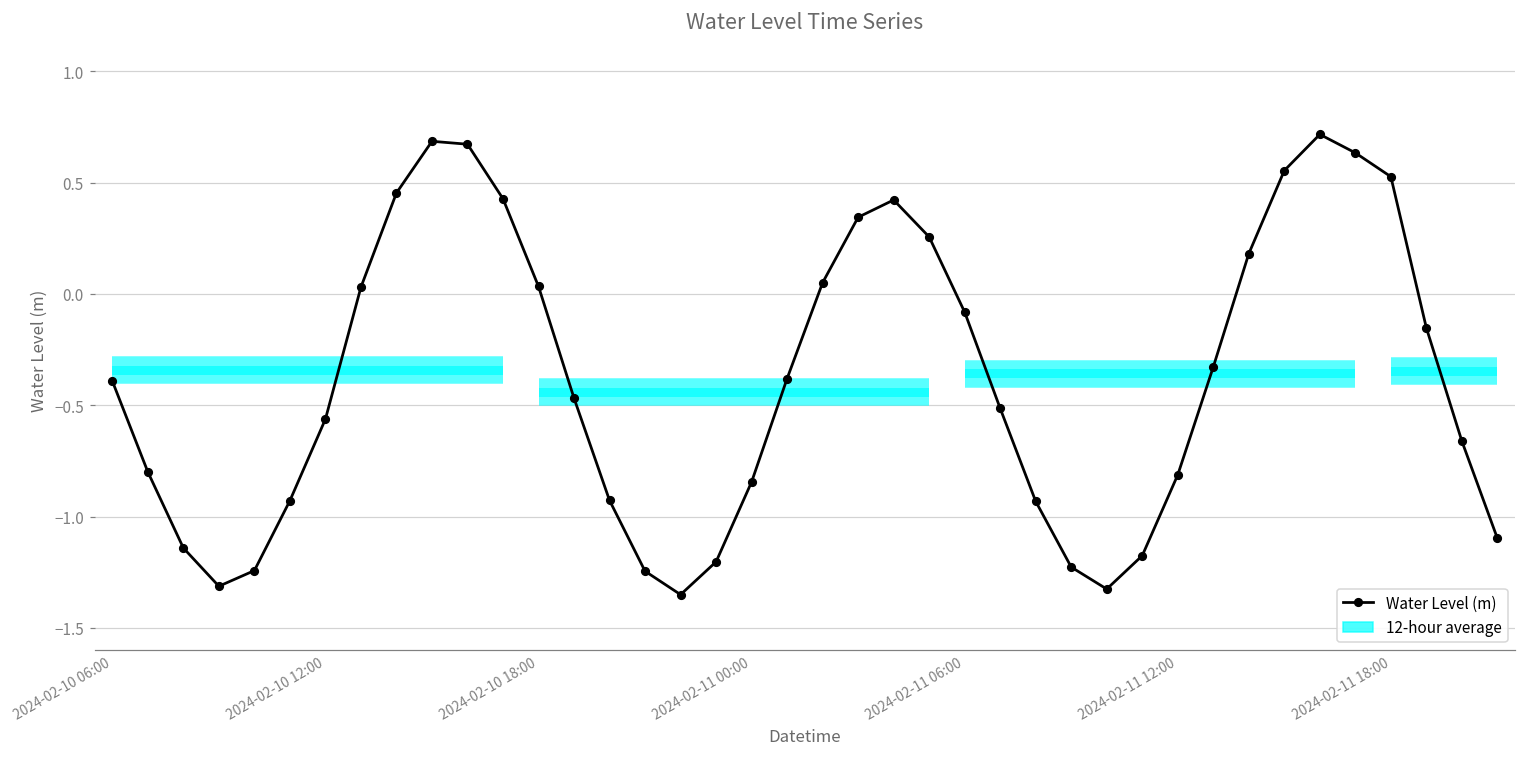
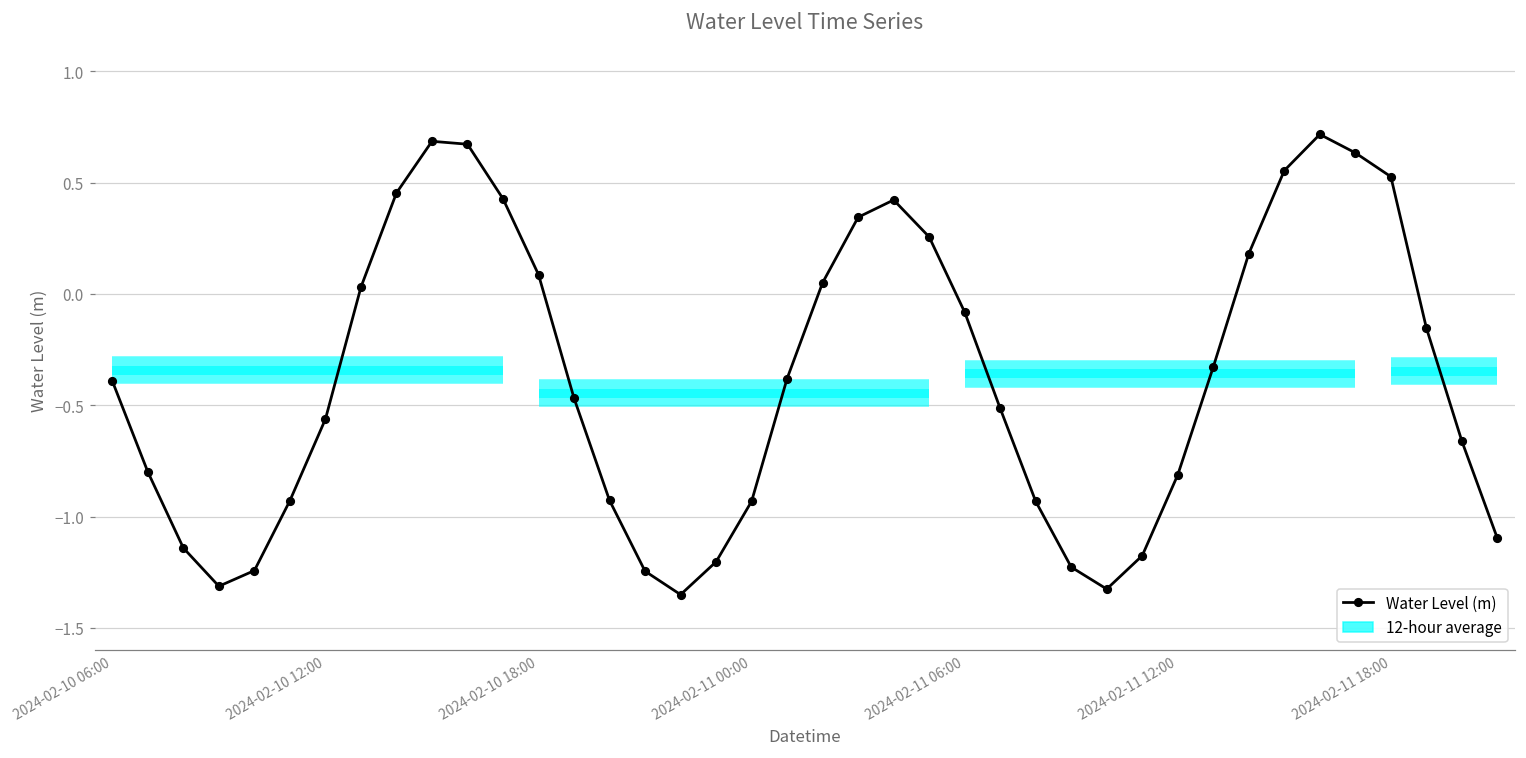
2024-02-10 18:00: 0.03 -> 0.09
2024-02-11 00:00: -0.84 -> -0.93
